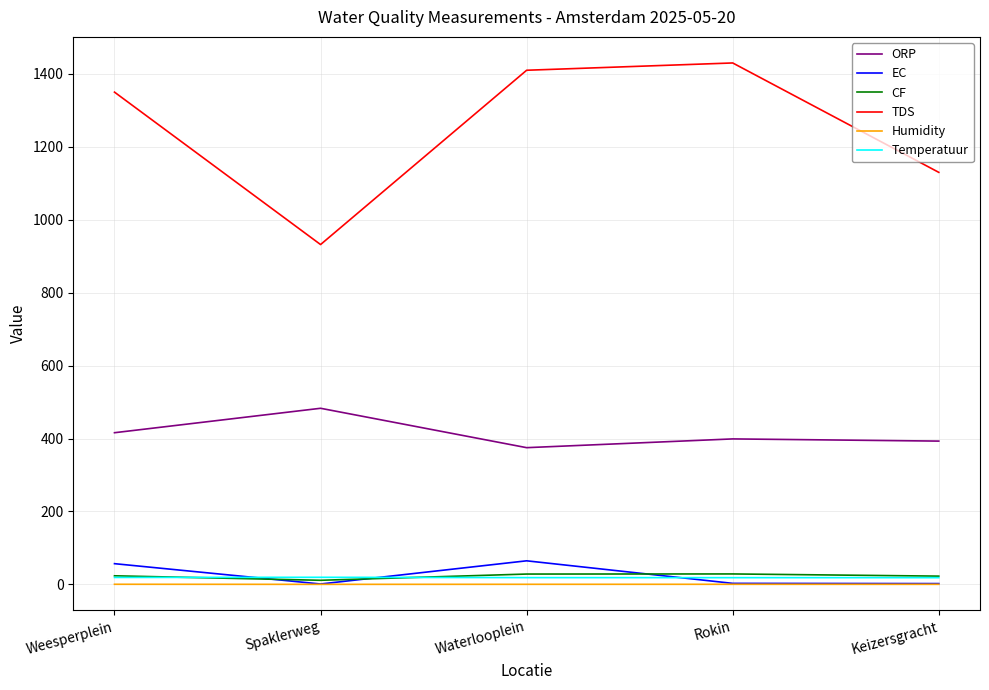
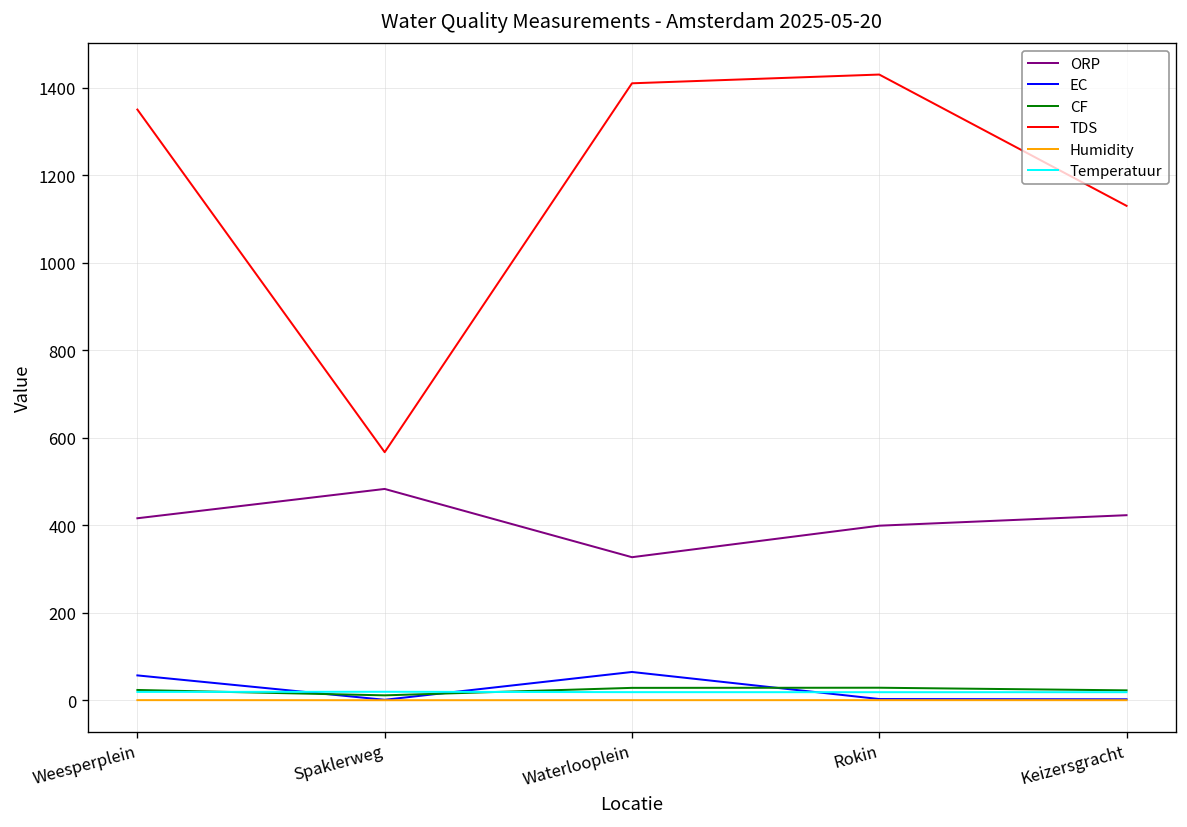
TDS, Spaklerweg: 930 -> 570
ORP, Waterlooplein: 380 -> 330
ORP, Keizersgracht: 390 -> 420
